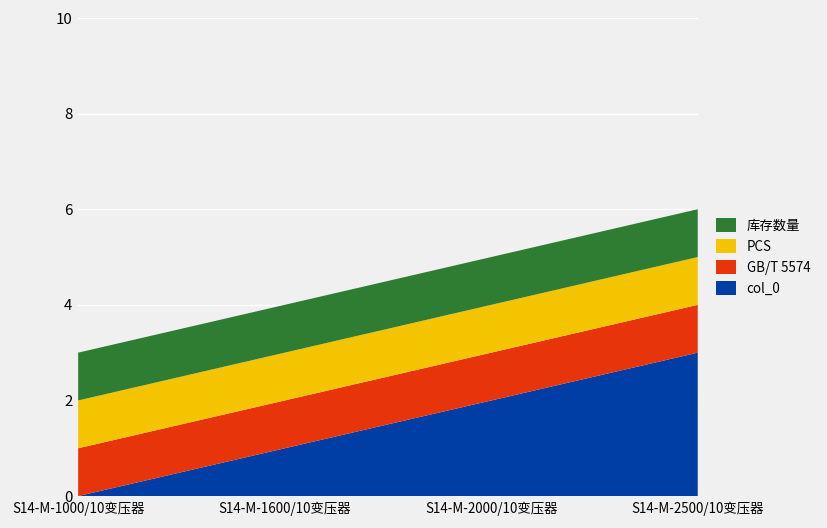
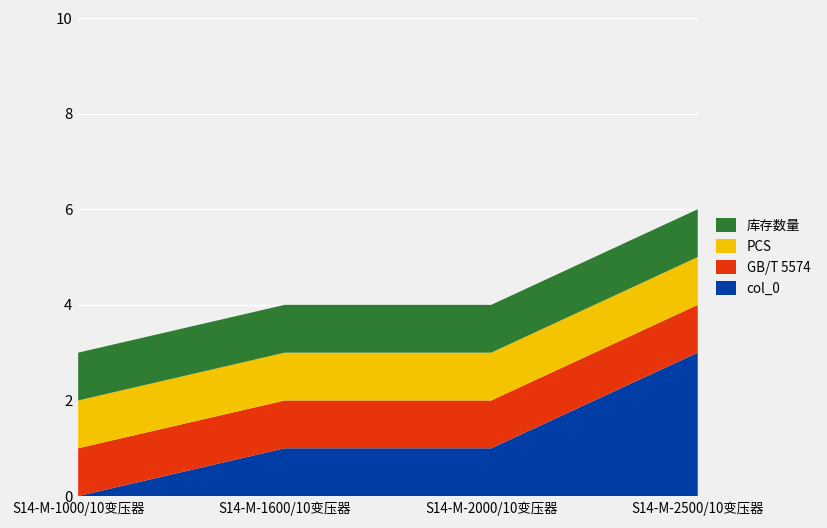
col_0, S14-M-2000/10变压器: 2 -> 1
